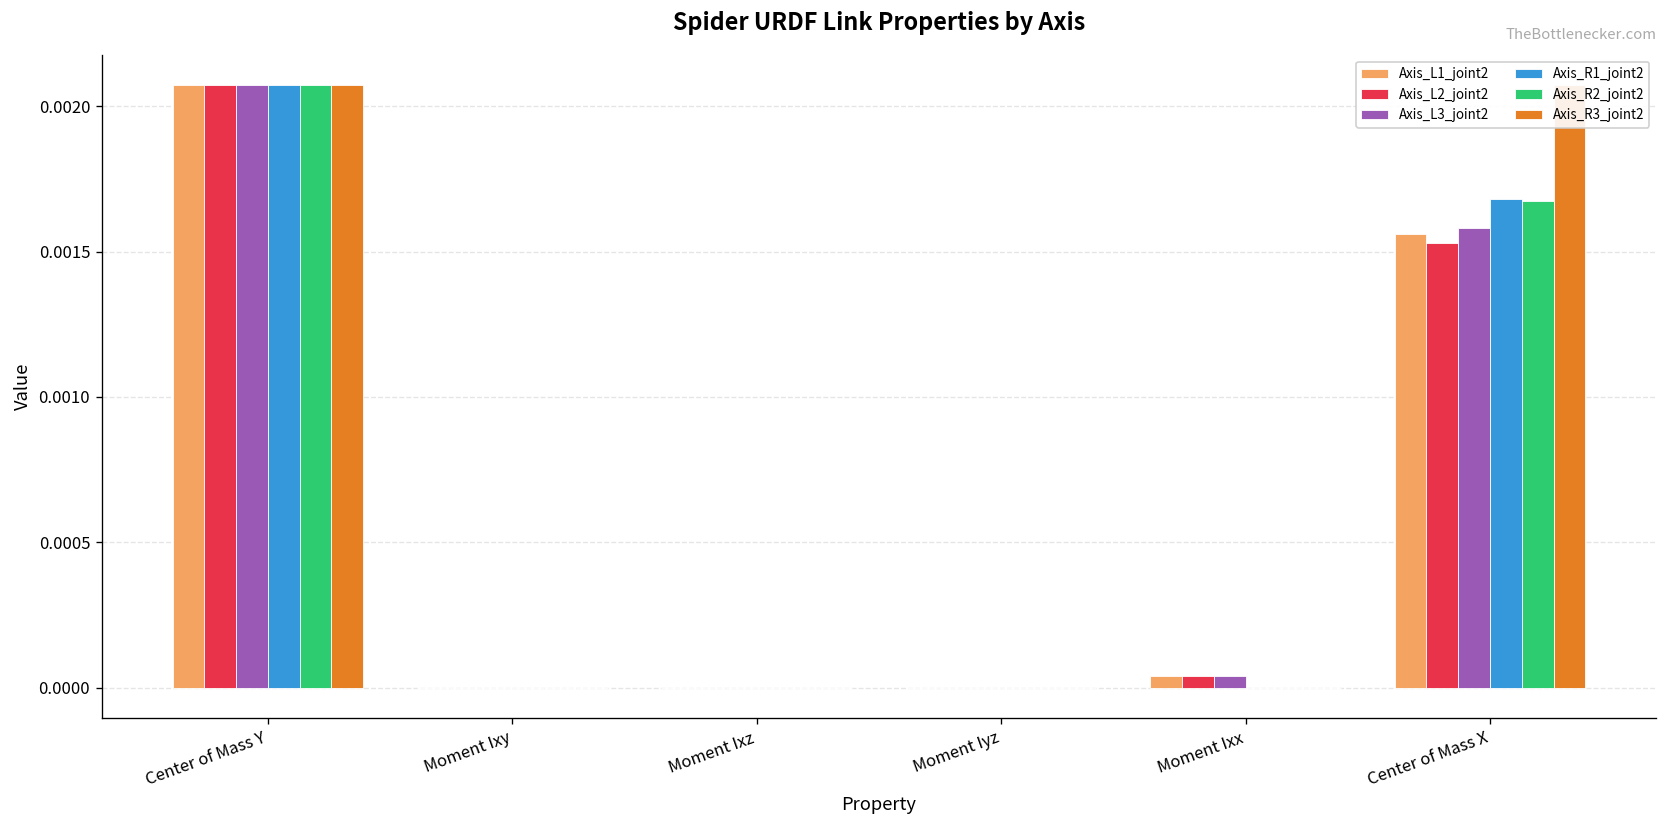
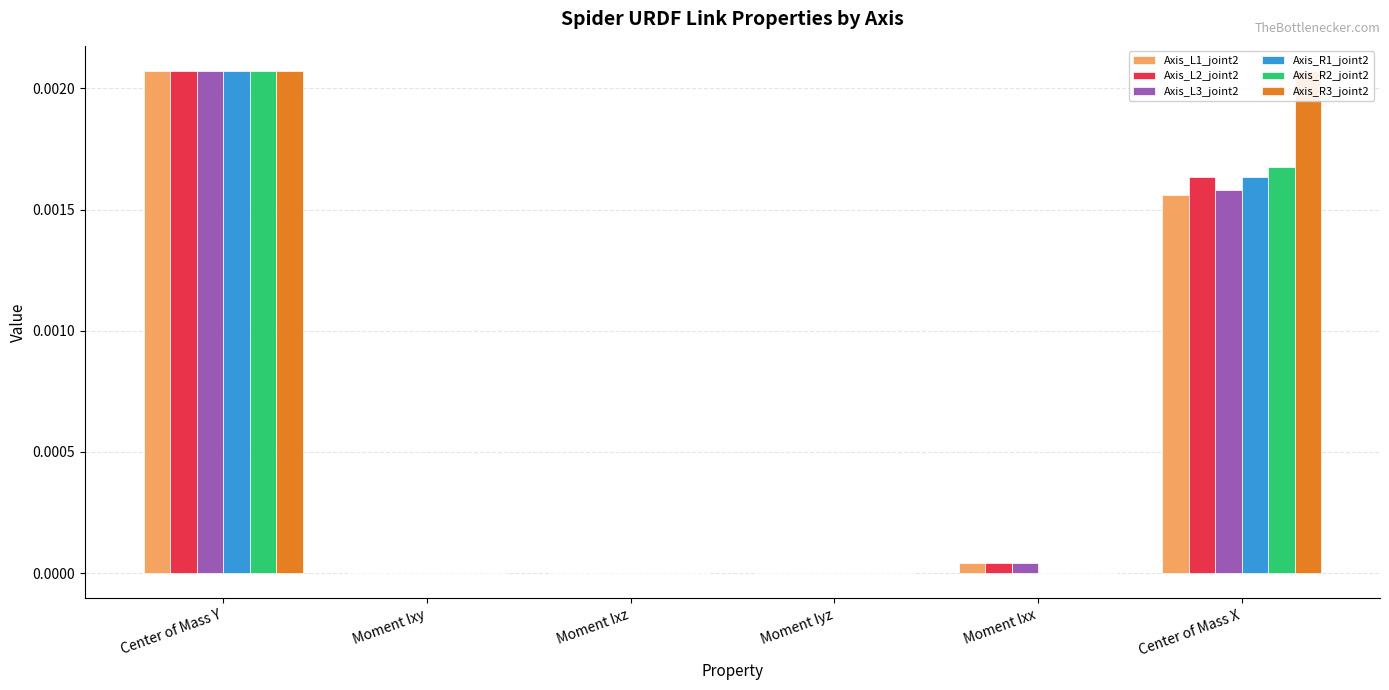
Axis_L2_joint2, Center of Mass X: 0.00153 -> 0.00163
Axis_R1_joint2, Center of Mass X: 0.00168 -> 0.00163
